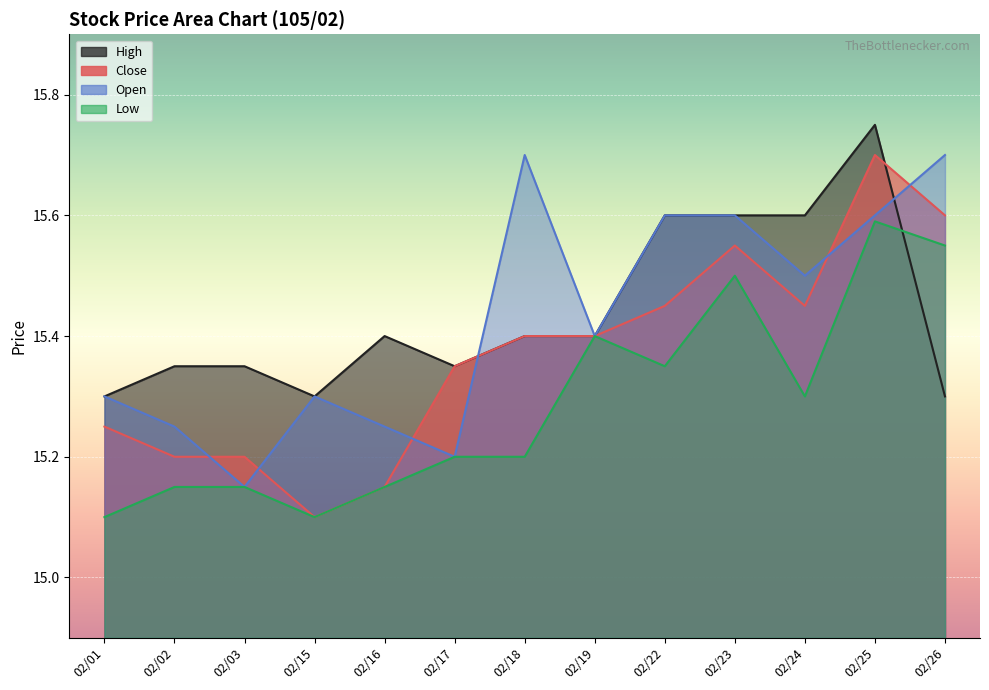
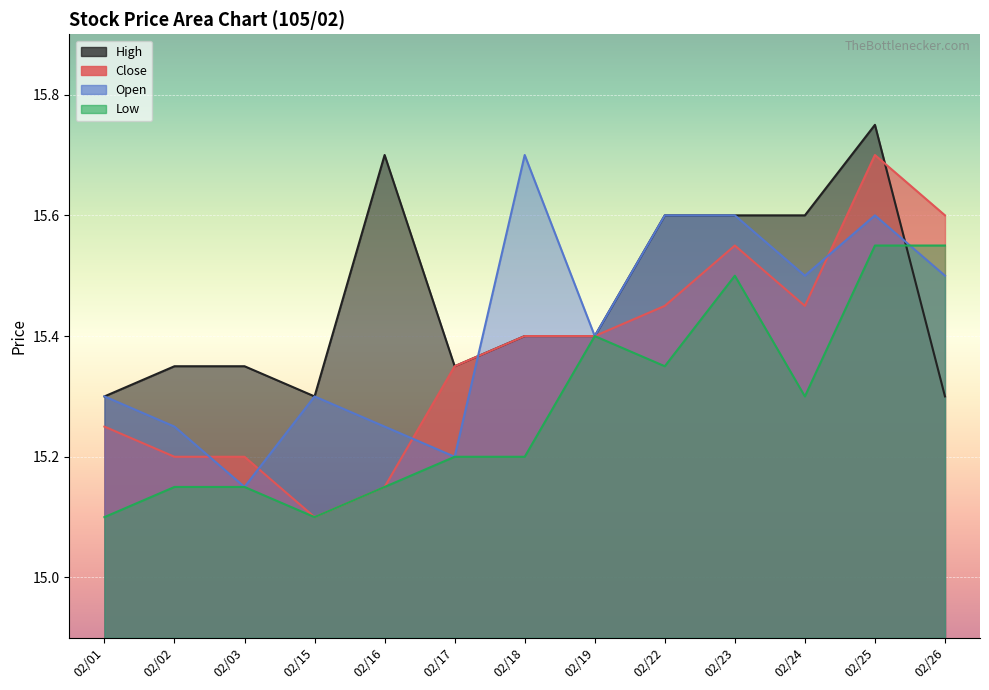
High, 02/16: 15.4 -> 15.7
Low, 02/25: 15.59 -> 15.55
Open, 02/26: 15.7 -> 15.5
